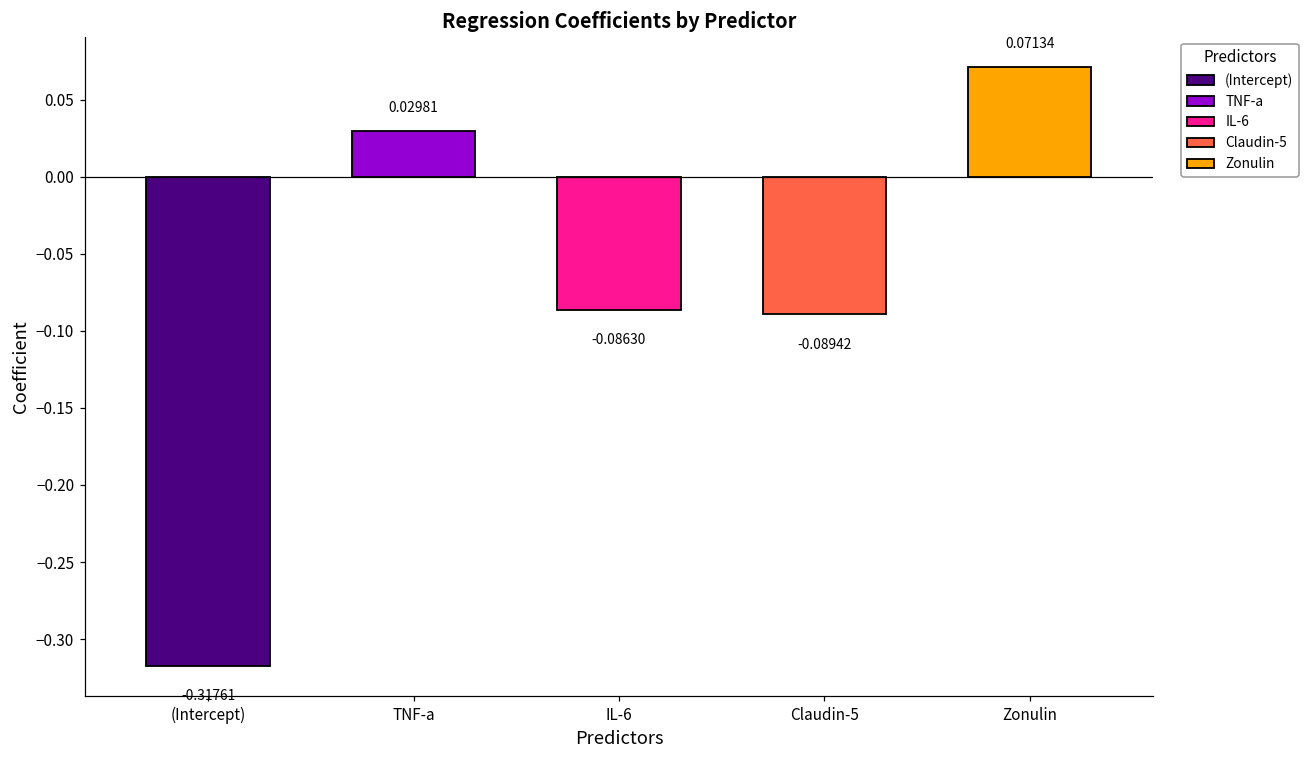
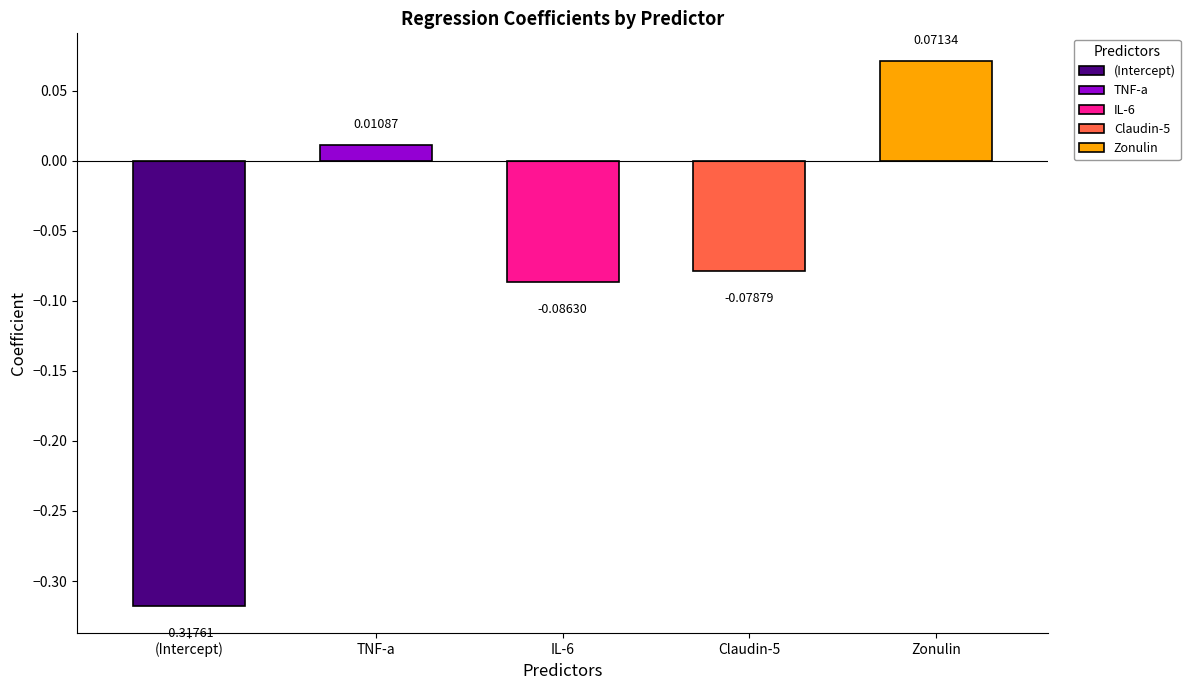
TNF-a: 0.02981 -> 0.01087
Claudin-5: -0.08942 -> -0.07879
